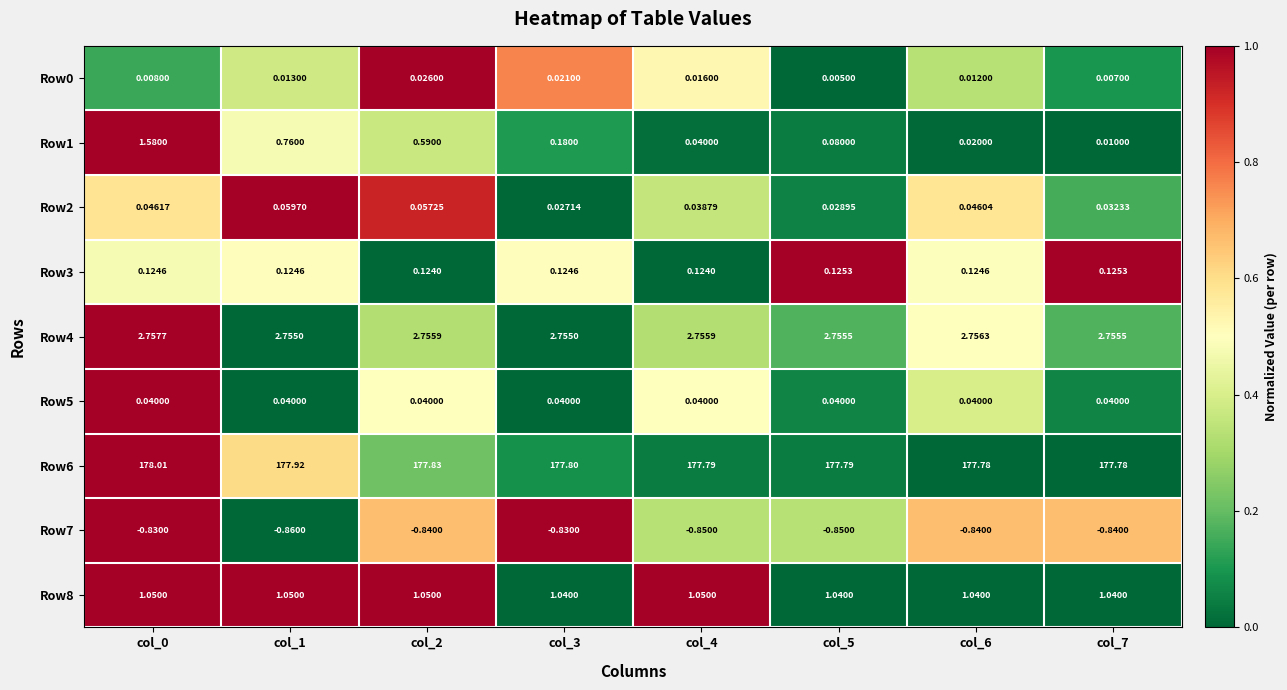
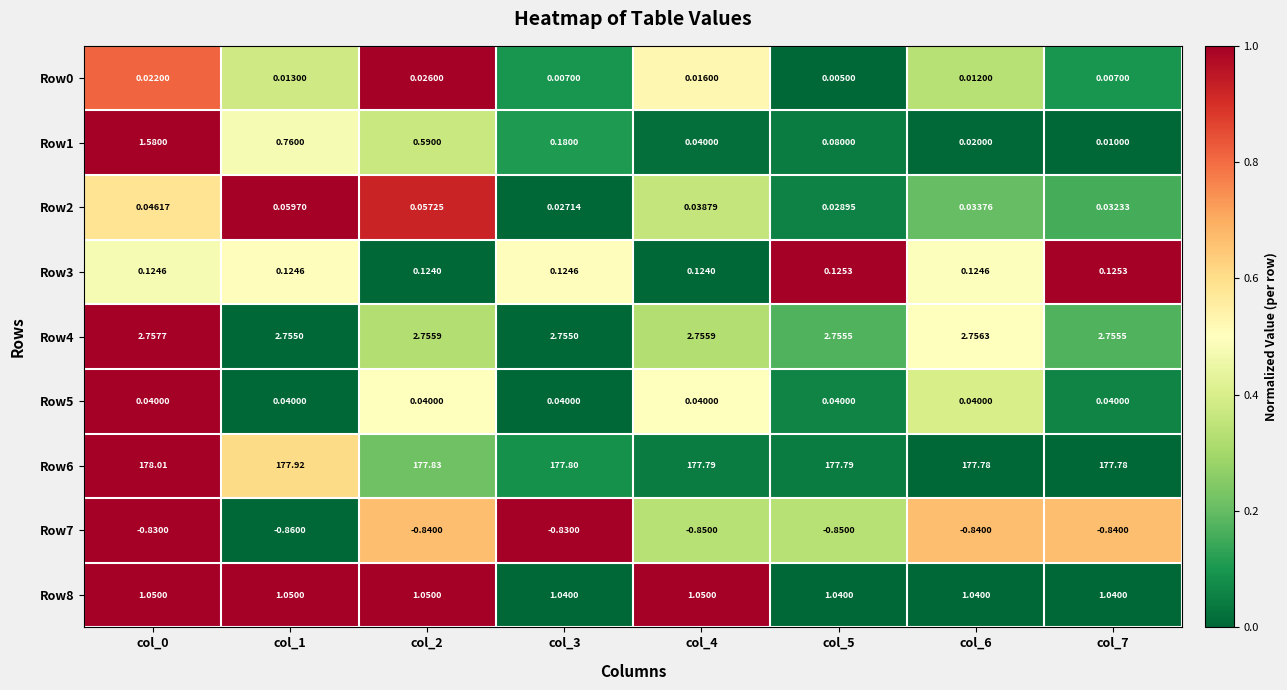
Row0, col_0: 0.00800 -> 0.02200
Row0, col_3: 0.02100 -> 0.00700
Row2, col_6: 0.04604 -> 0.03376
